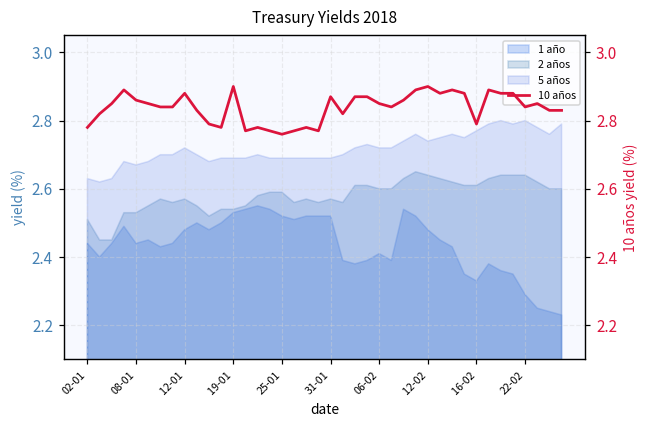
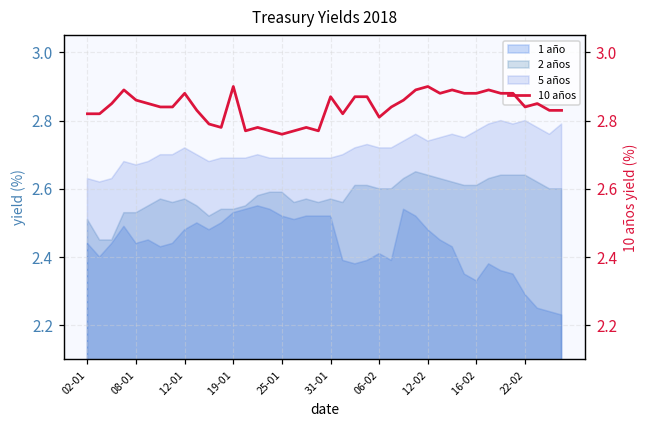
10 años, 02-01: 2.78 -> 2.82
10 años, 06-02: 2.85 -> 2.81
10 años, 16-02: 2.79 -> 2.88
